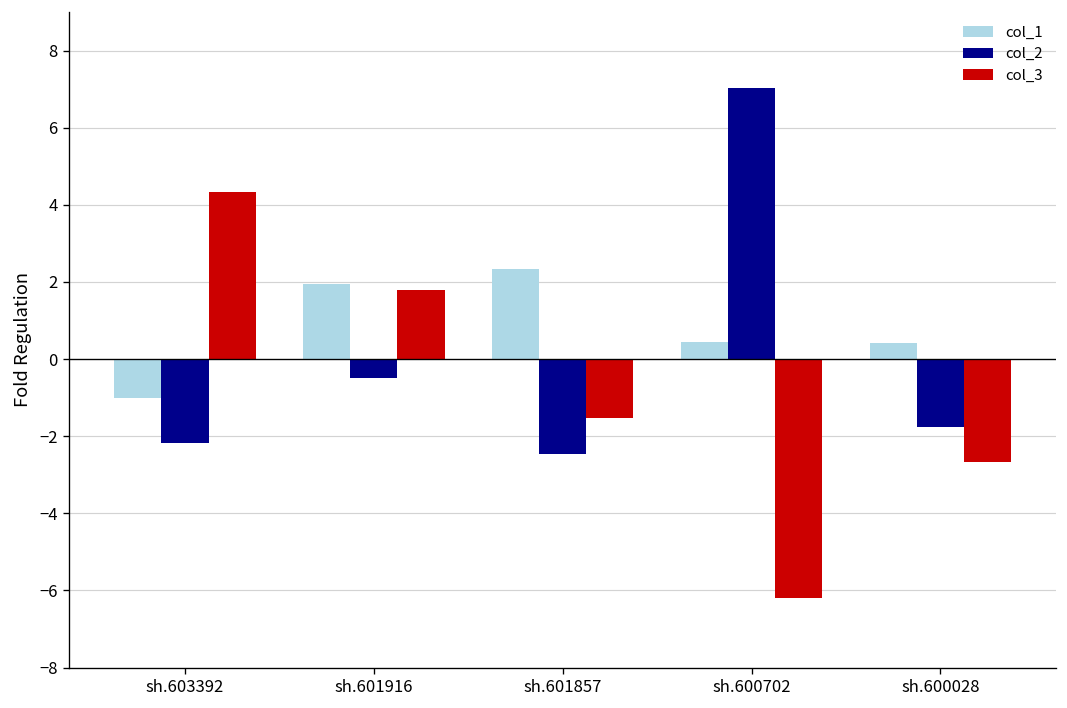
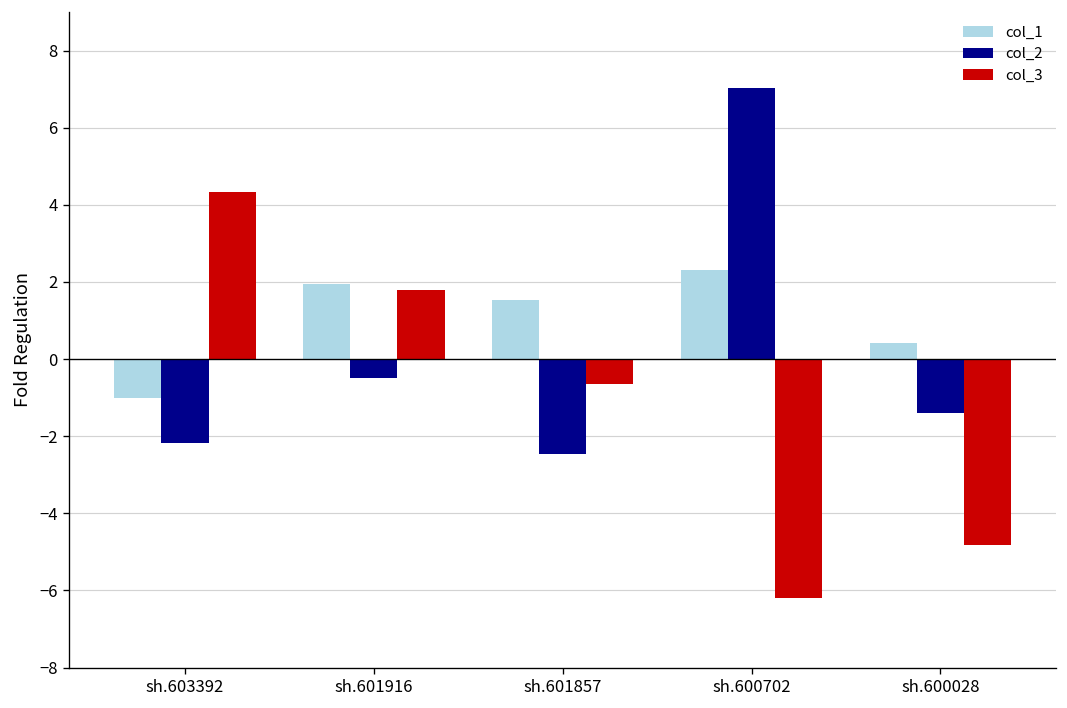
col_1, sh.601857: 2.3 -> 1.5
col_3, sh.601857: -1.5 -> -0.7
col_1, sh.600702: 0.4 -> 2.3
col_2, sh.600028: -1.8 -> -1.4
col_3, sh.600028: -2.7 -> -4.8
